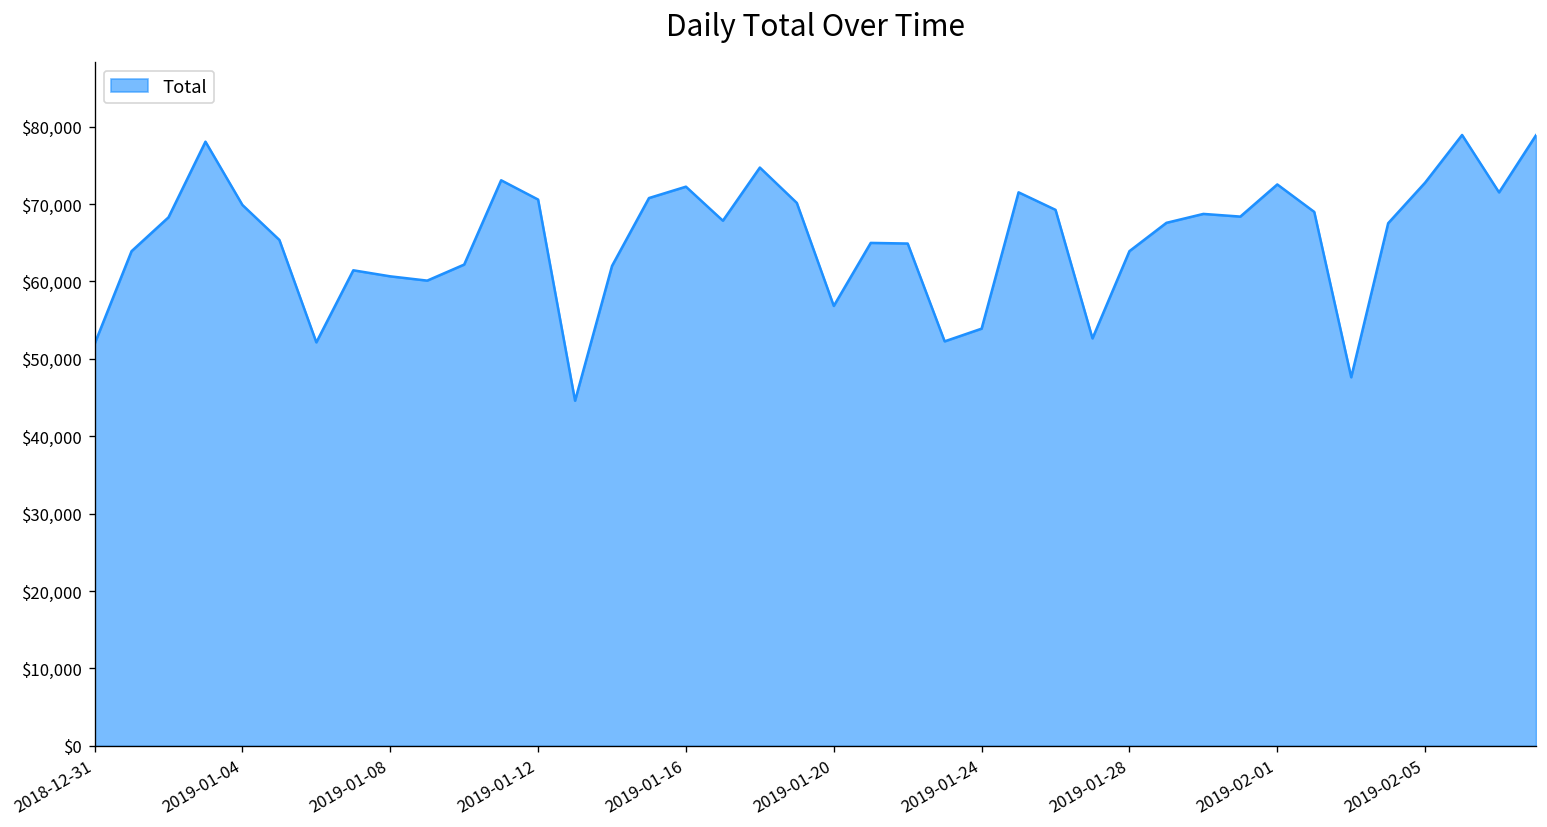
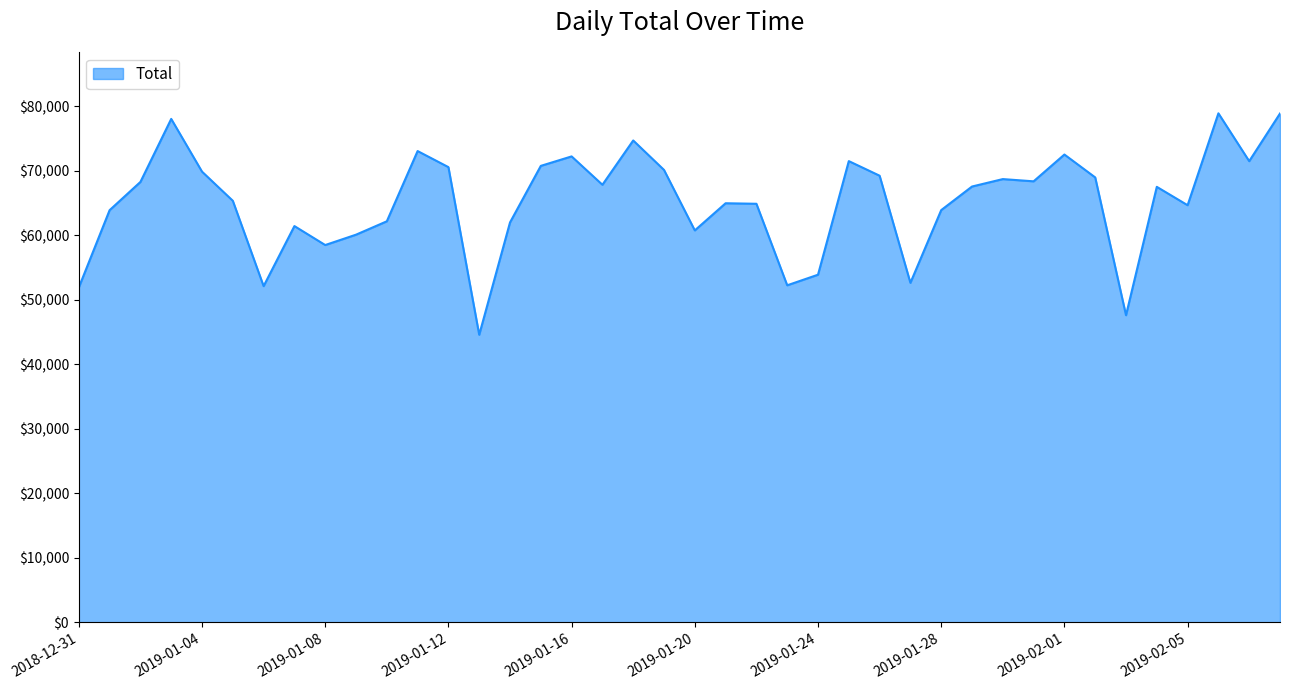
2019-01-08: $61,000 -> $58,000
2019-01-20: $57,000 -> $61,000
2019-02-05: $73,000 -> $65,000
